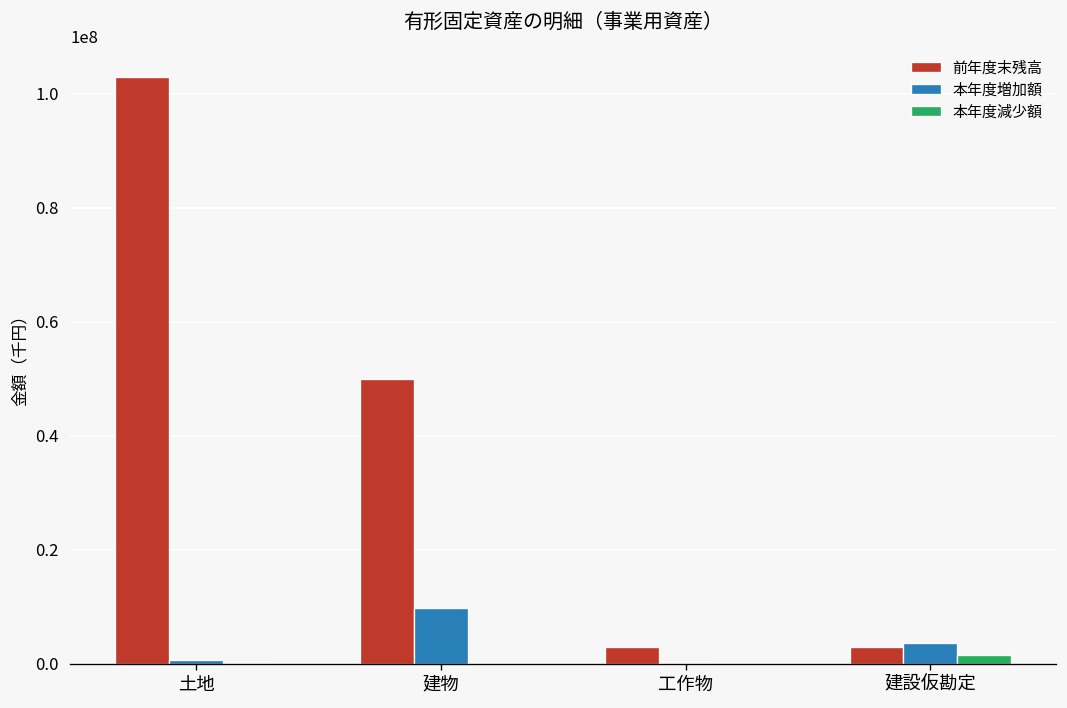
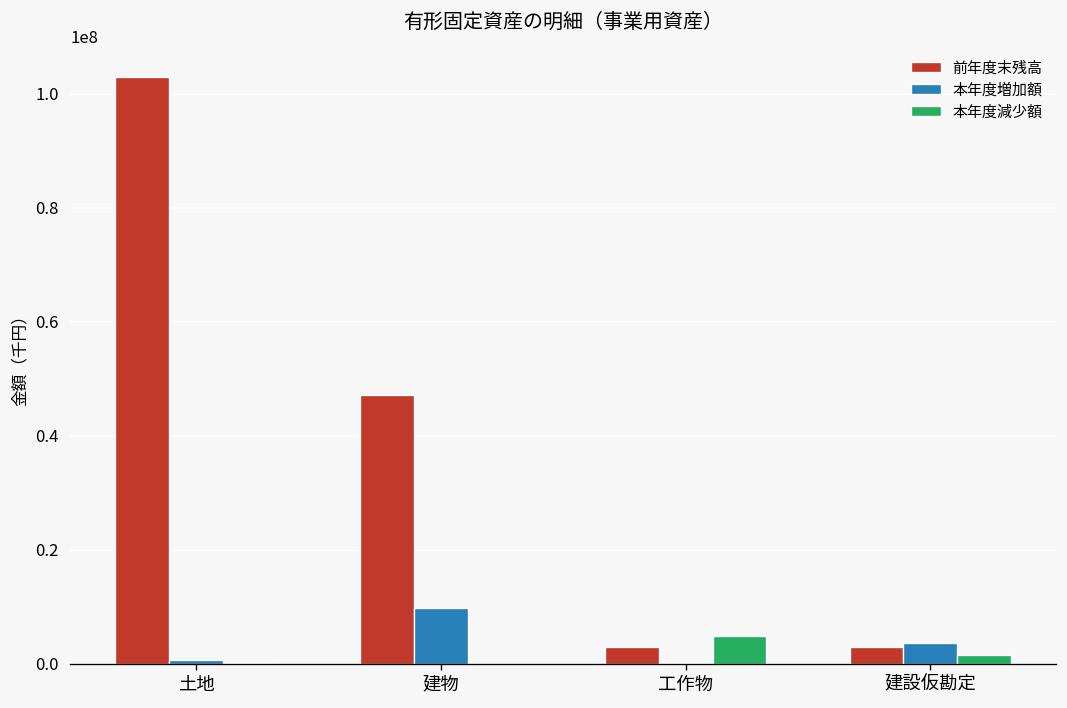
前年度末残高, 建物: 50000000 -> 47000000
本年度減少額, 工作物: 0 -> 5000000
